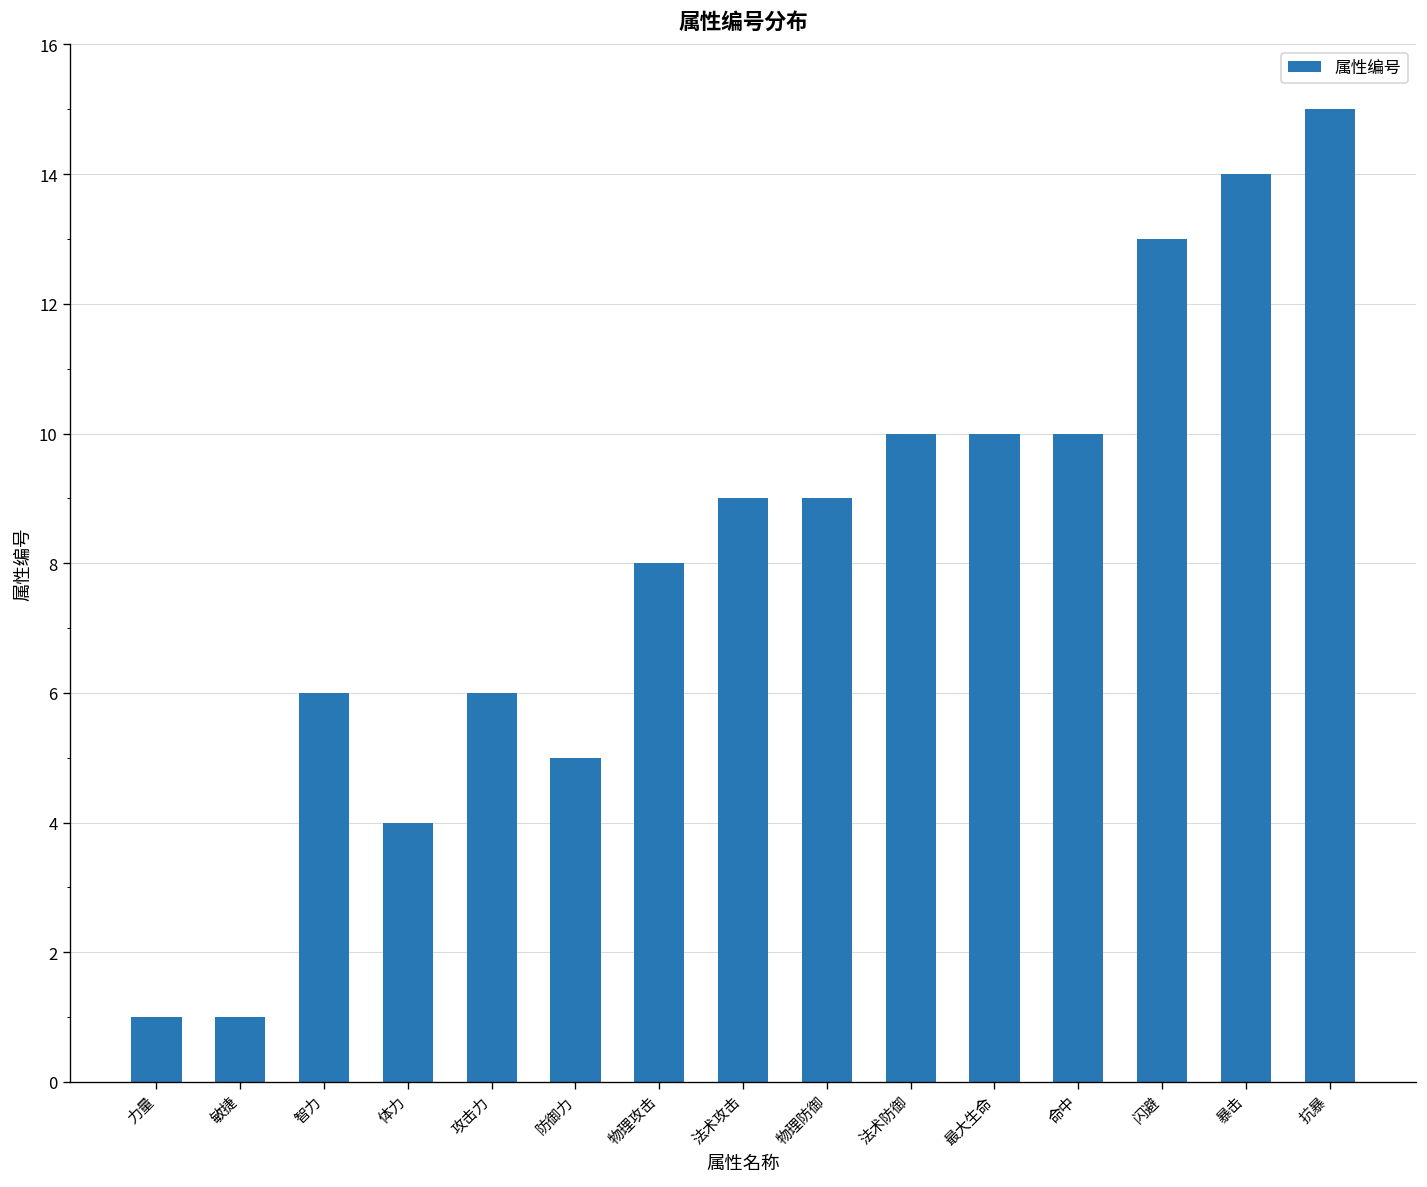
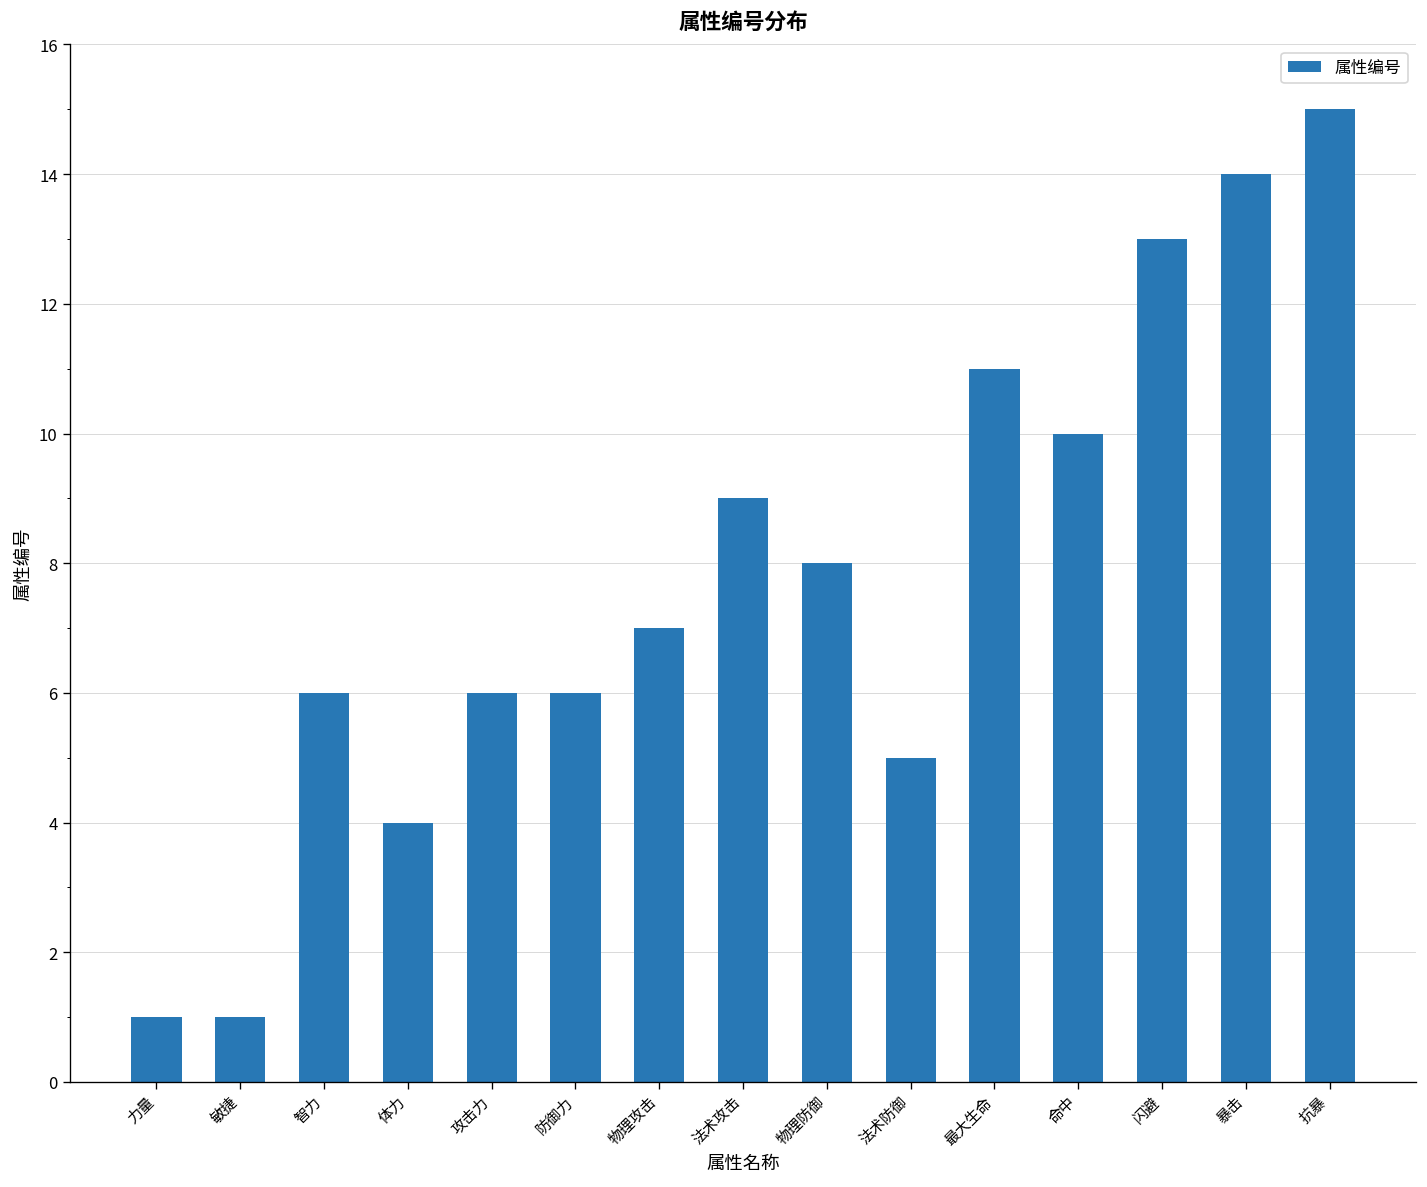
防御力: 5 -> 6
物理攻击: 8 -> 7
物理防御: 9 -> 8
法术防御: 10 -> 5
最大生命: 10 -> 11
